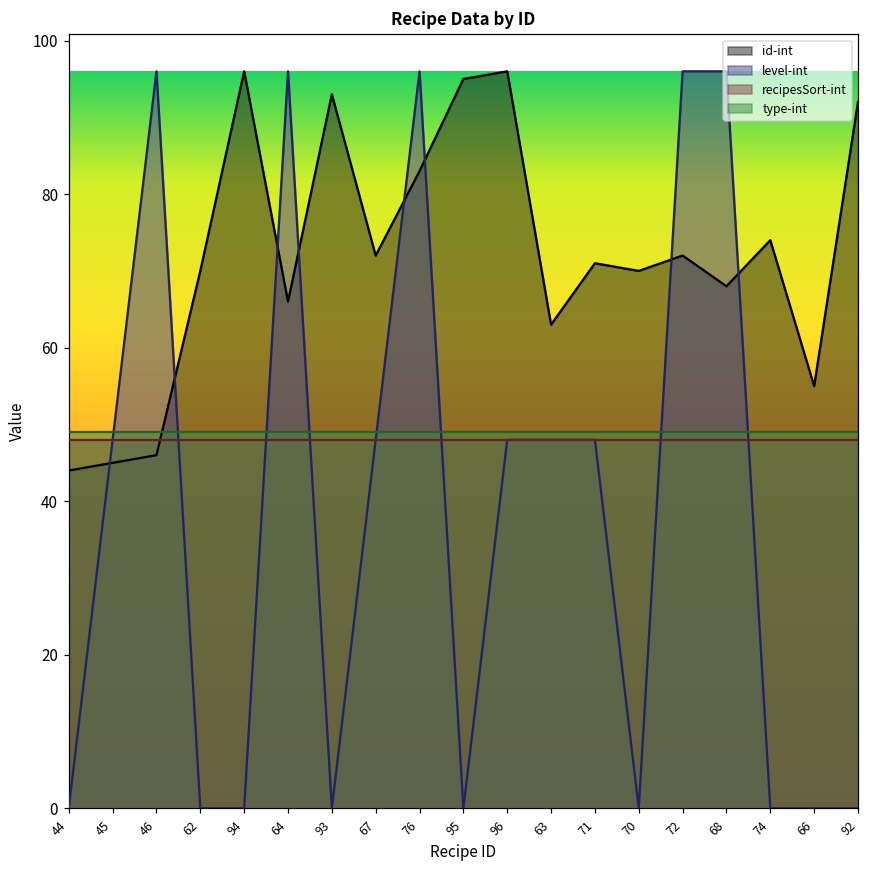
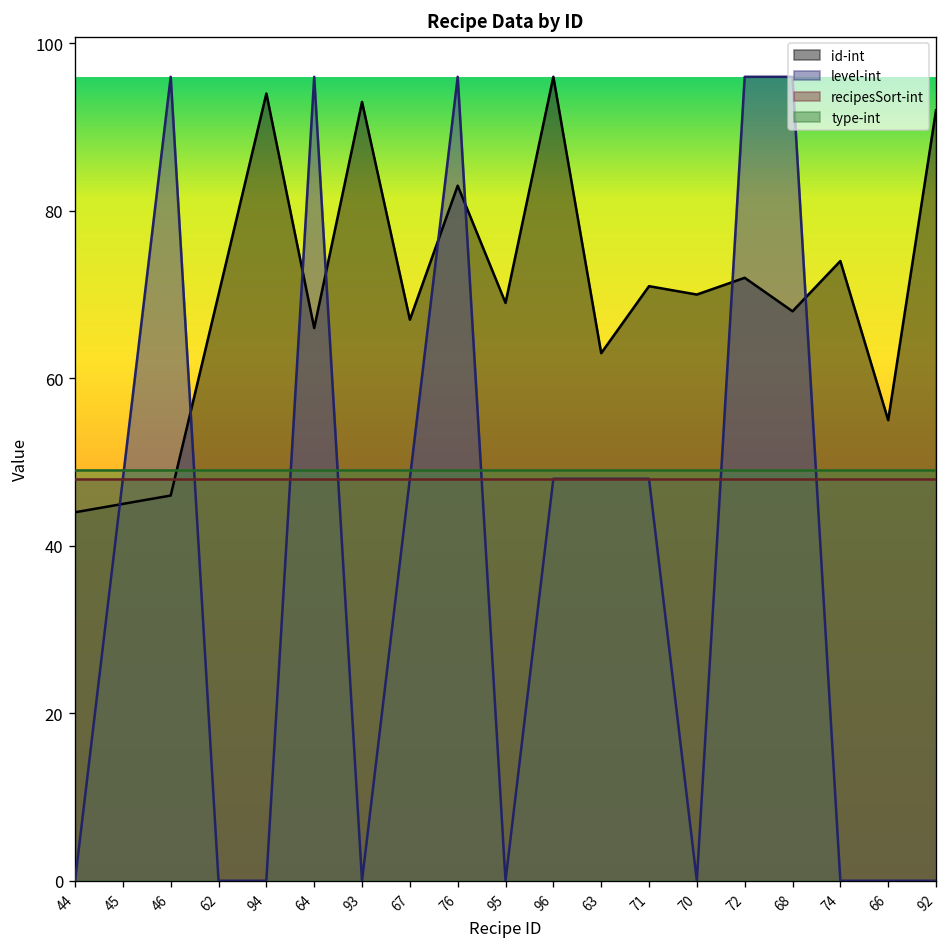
id-int, 94: 96 -> 94
id-int, 67: 72 -> 67
id-int, 95: 95 -> 69
